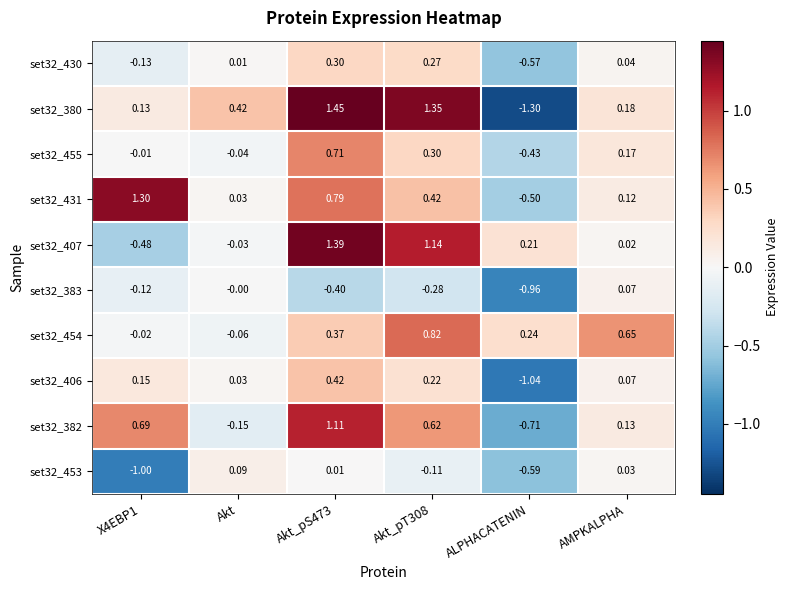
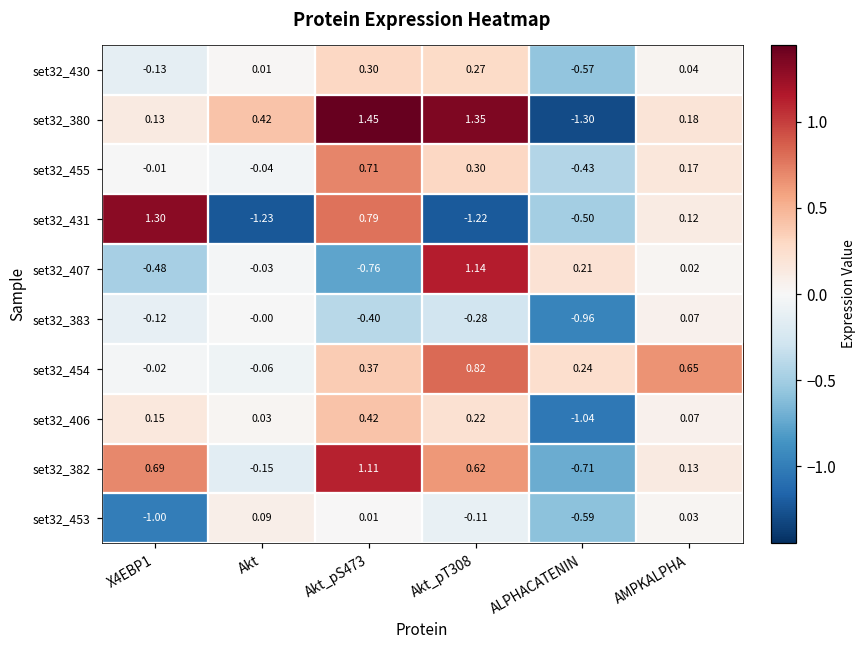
set32_431, Akt: 0.03 -> -1.23
set32_431, Akt_pT308: 0.42 -> -1.22
set32_407, Akt_pS473: 1.39 -> -0.76
